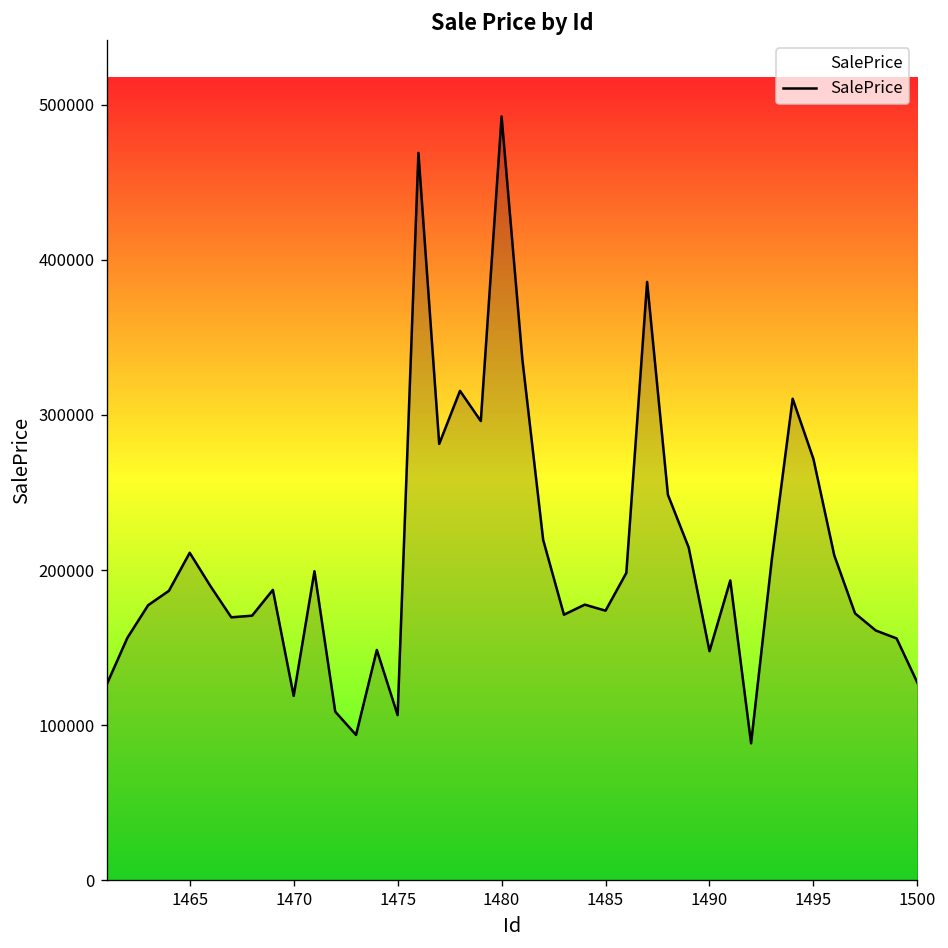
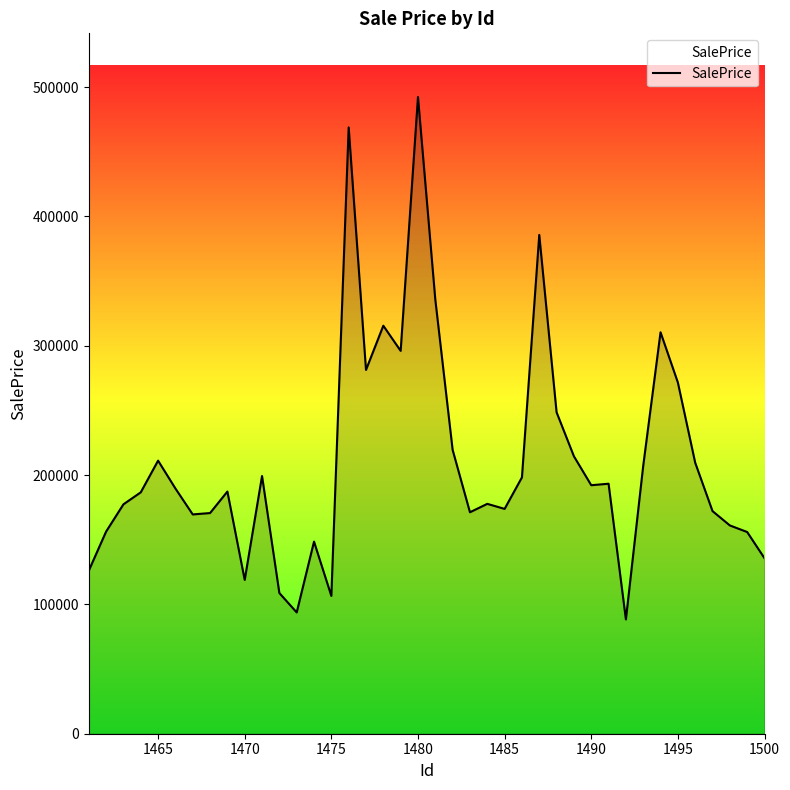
1490: 148000 -> 192000
1500: 127000 -> 136000
